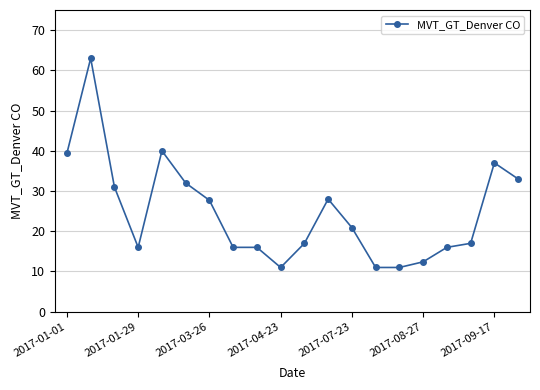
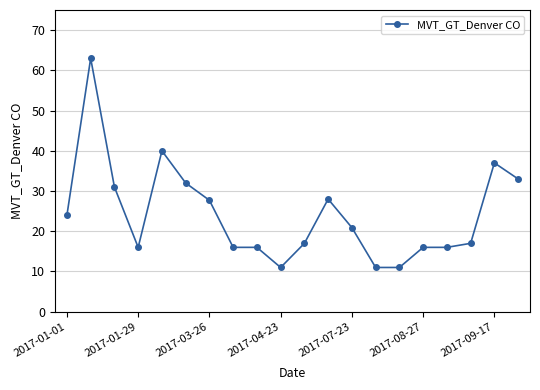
2017-01-01: 39 -> 24
2017-08-27: 12 -> 16
